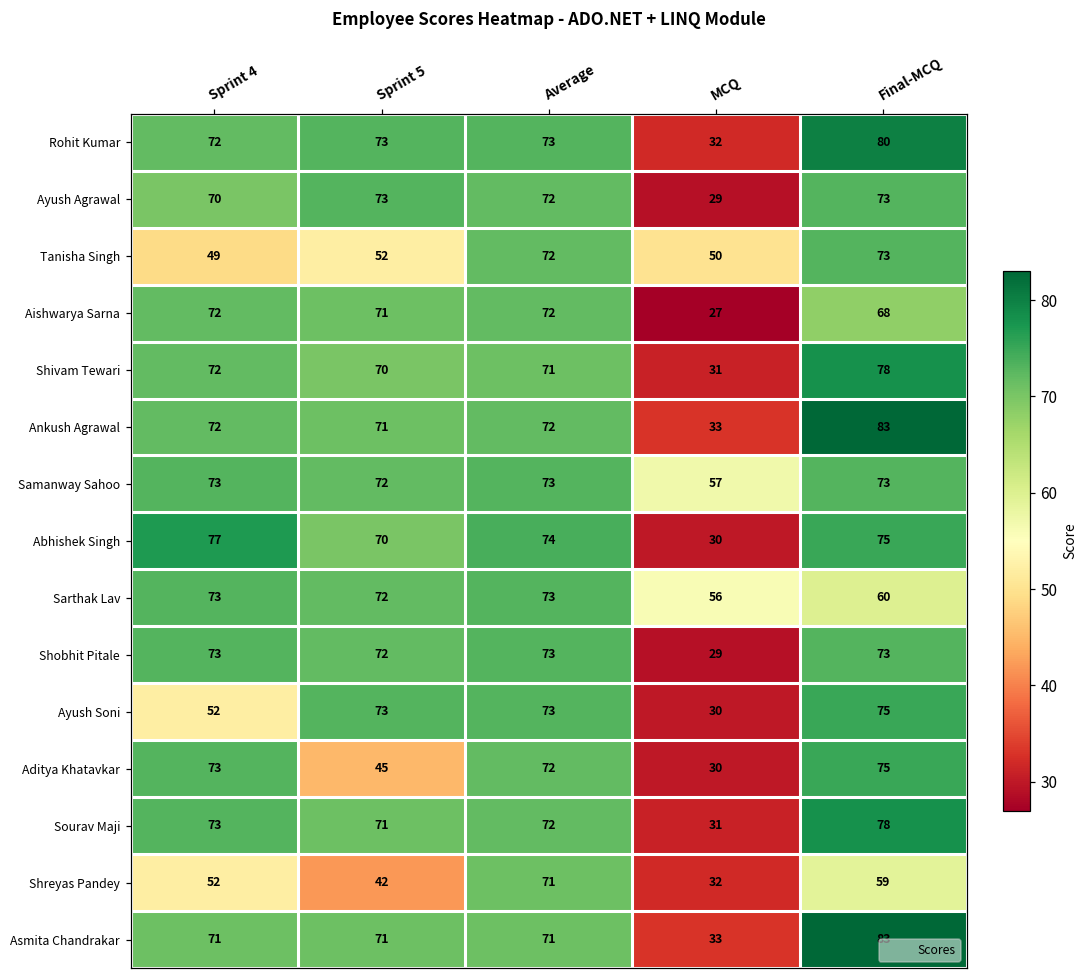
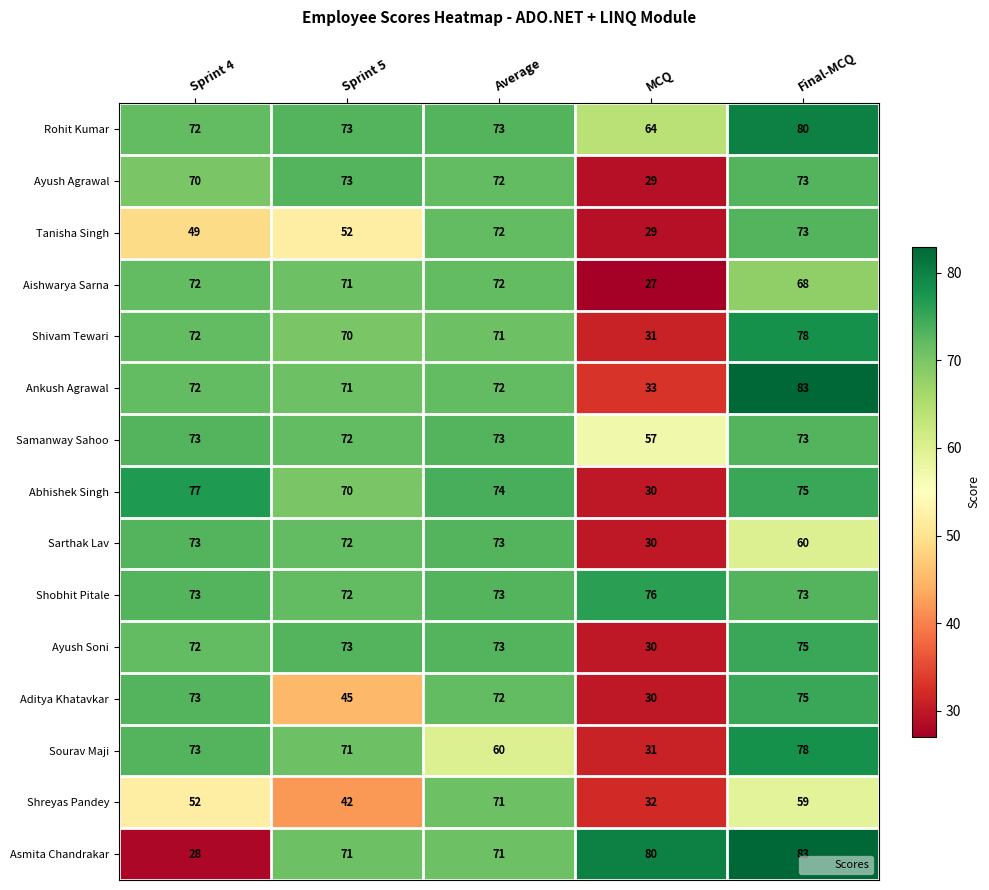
Rohit Kumar, MCQ: 32 -> 64
Tanisha Singh, MCQ: 50 -> 29
Sarthak Lav, MCQ: 56 -> 30
Shobhit Pitale, MCQ: 29 -> 76
Ayush Soni, Sprint 4: 52 -> 72
Sourav Maji, Average: 72 -> 60
Asmita Chandrakar, Sprint 4: 71 -> 28
Asmita Chandrakar, MCQ: 33 -> 80
